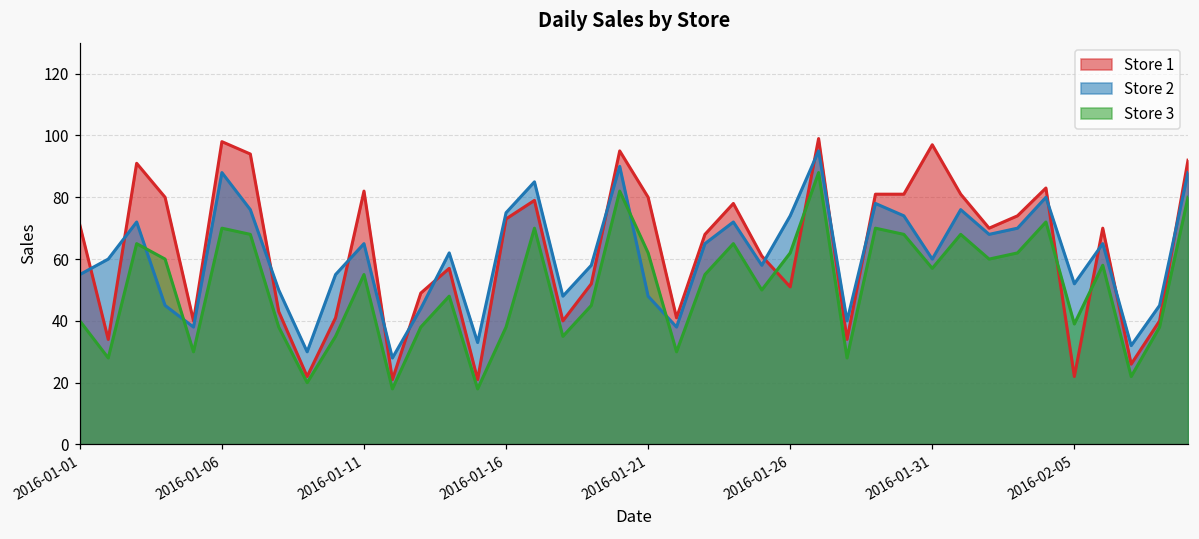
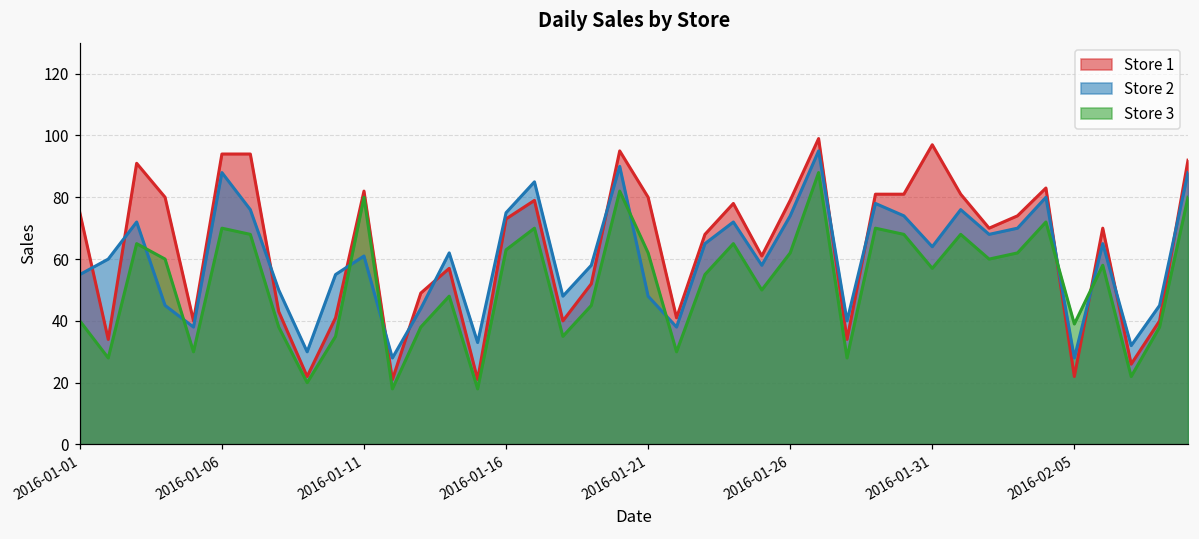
Store 1, 2016-01-01: 71 -> 75
Store 1, 2016-01-06: 98 -> 94
Store 2, 2016-01-11: 65 -> 61
Store 3, 2016-01-11: 55 -> 80
Store 3, 2016-01-16: 38 -> 63
Store 1, 2016-01-26: 51 -> 79
Store 2, 2016-01-31: 60 -> 64
Store 2, 2016-02-05: 52 -> 28
